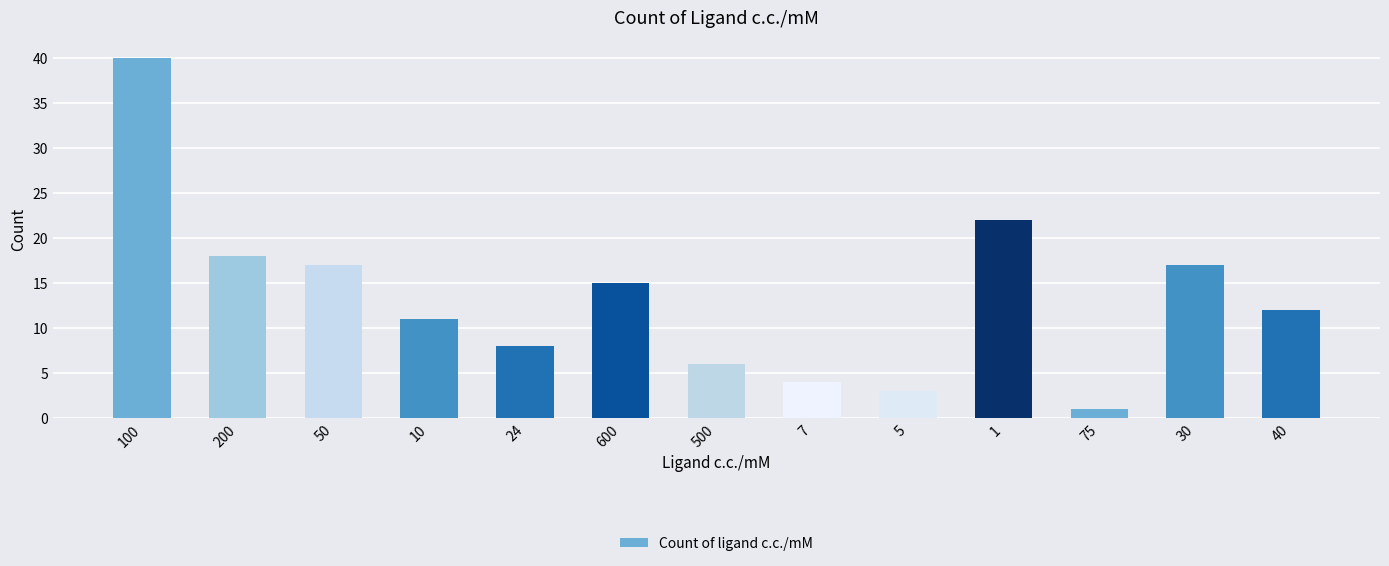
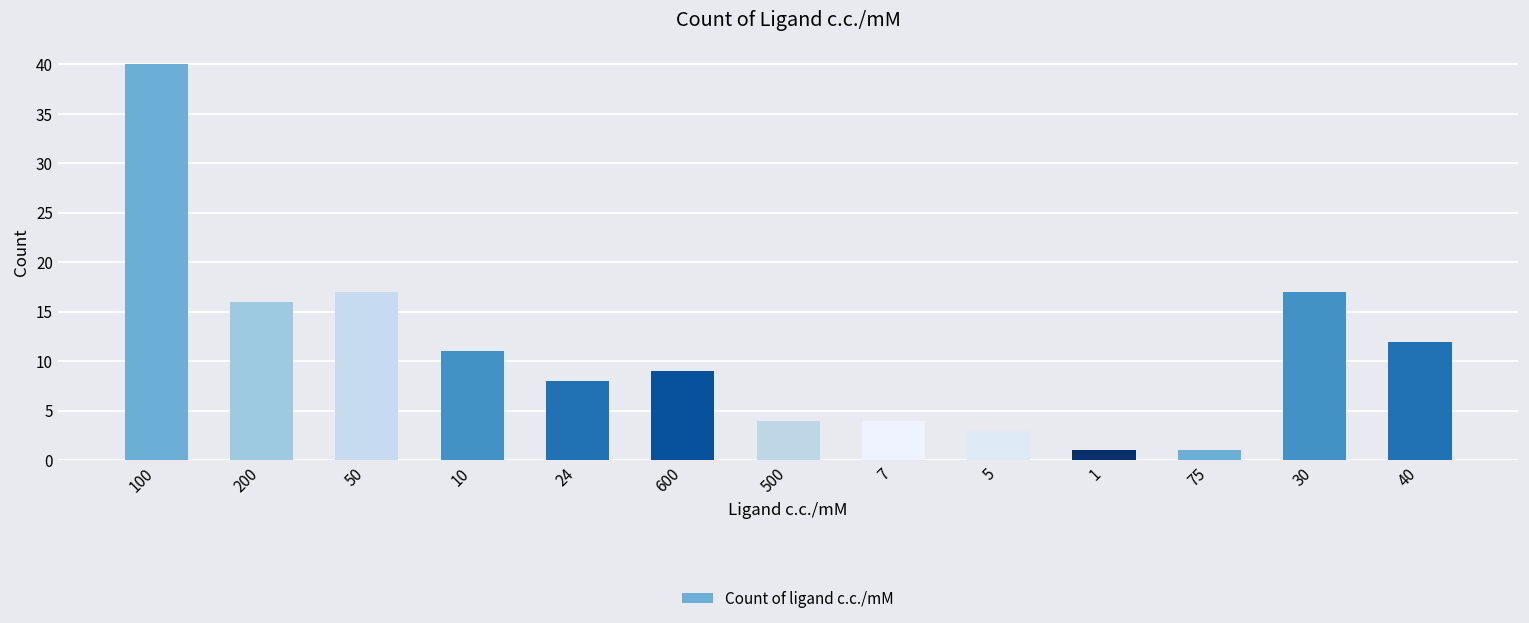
200: 18 -> 16
600: 15 -> 9
500: 6 -> 4
1: 22 -> 1
